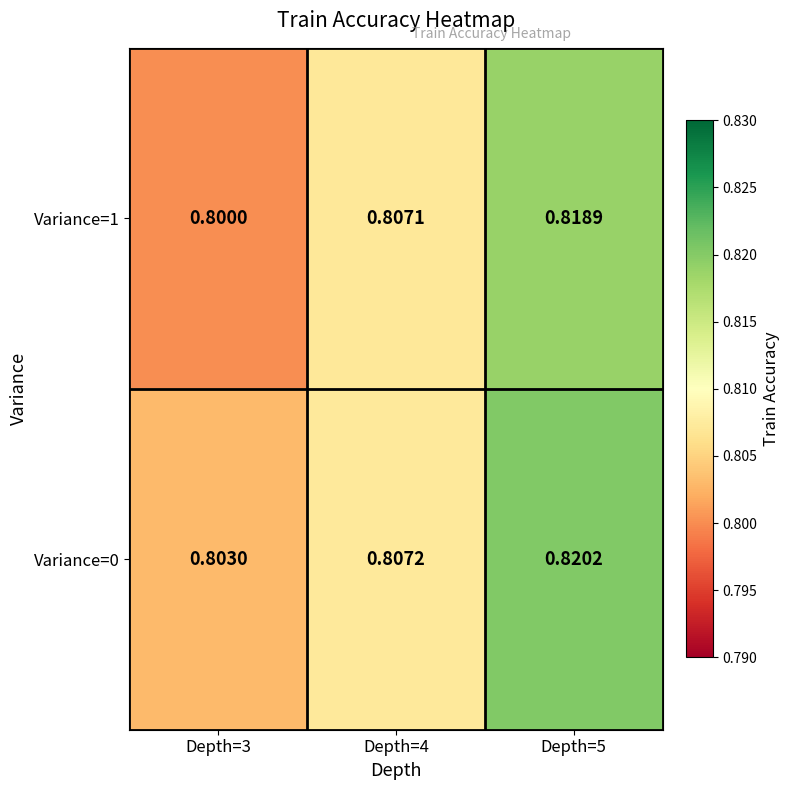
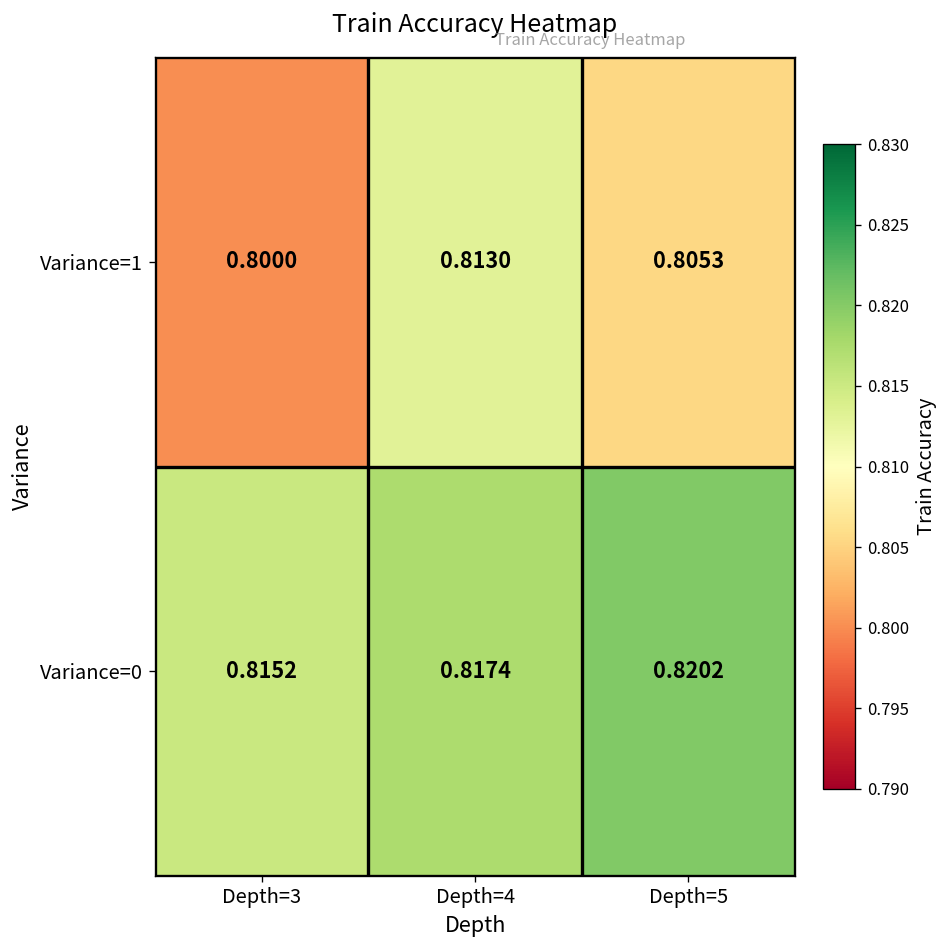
Variance=1, Depth=4: 0.8071 -> 0.8130
Variance=1, Depth=5: 0.8189 -> 0.8053
Variance=0, Depth=3: 0.8030 -> 0.8152
Variance=0, Depth=4: 0.8072 -> 0.8174
